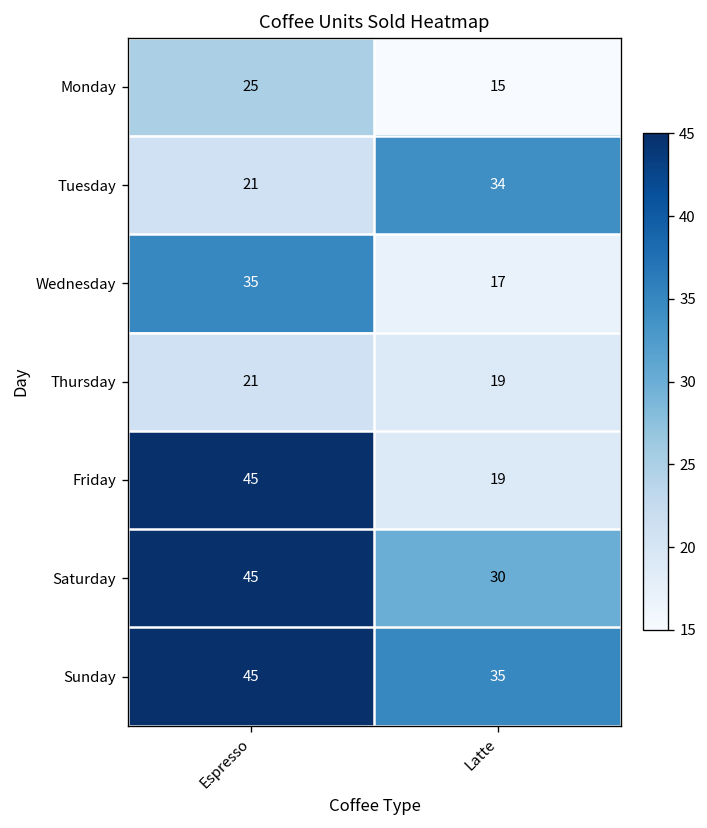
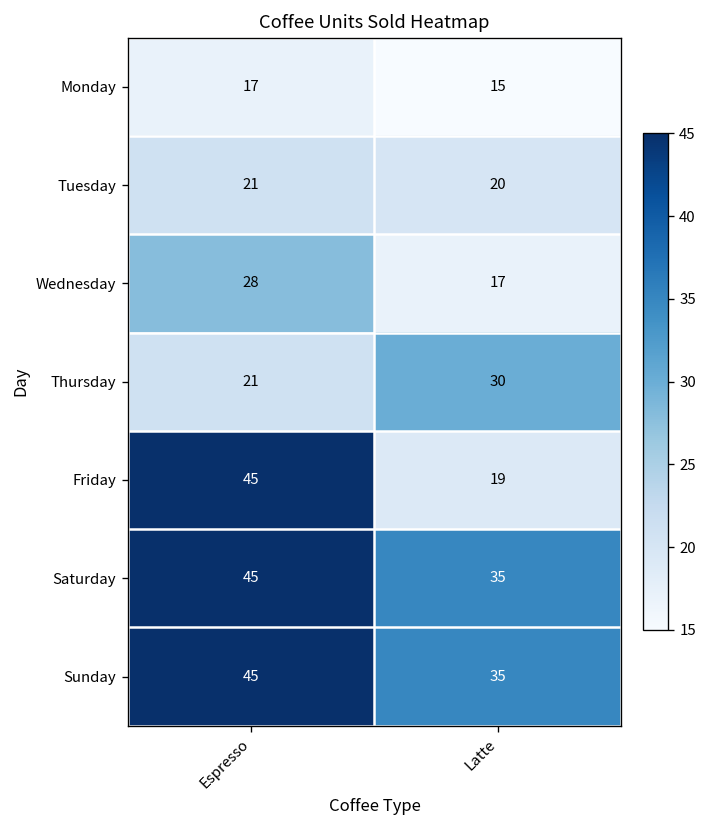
Monday, Espresso: 25 -> 17
Tuesday, Latte: 34 -> 20
Wednesday, Espresso: 35 -> 28
Thursday, Latte: 19 -> 30
Saturday, Latte: 30 -> 35
